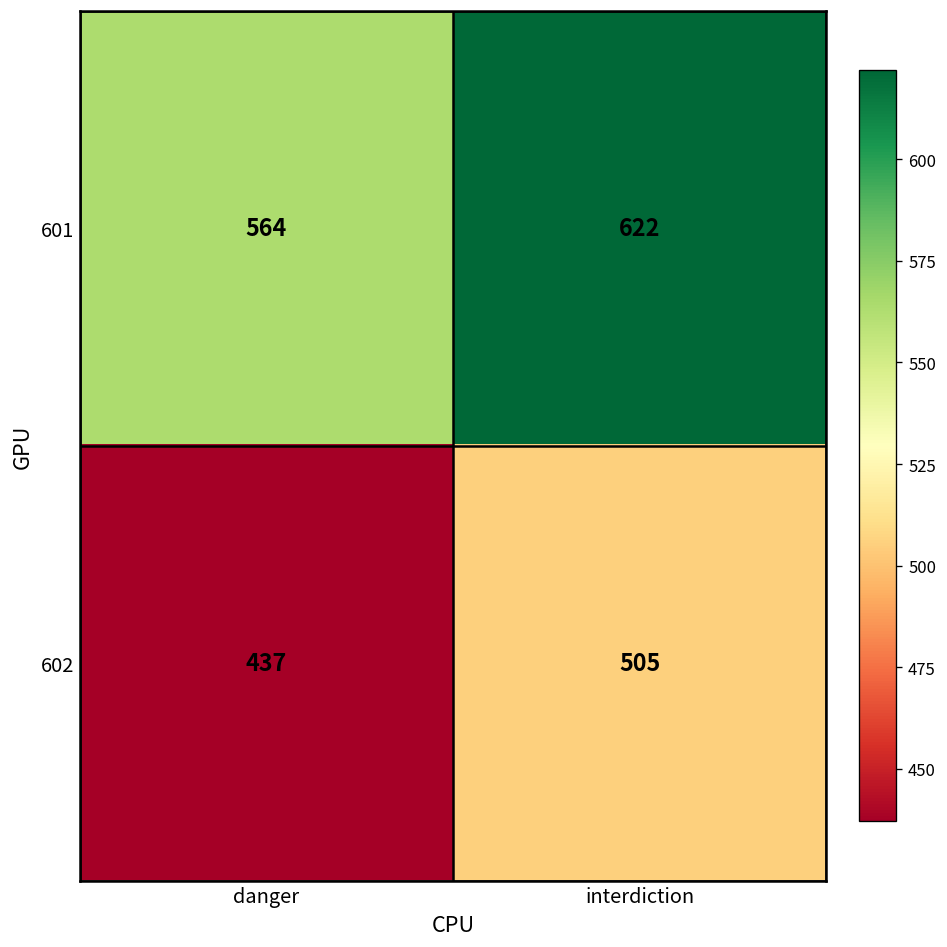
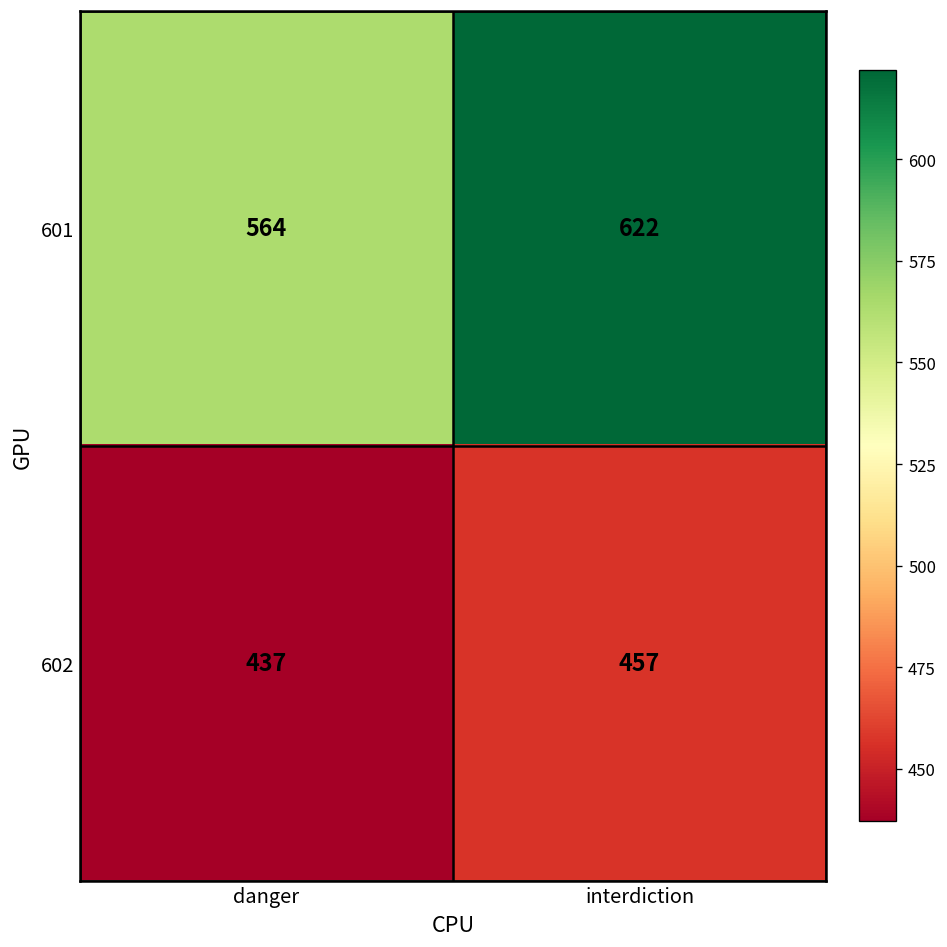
602, interdiction: 505 -> 457
